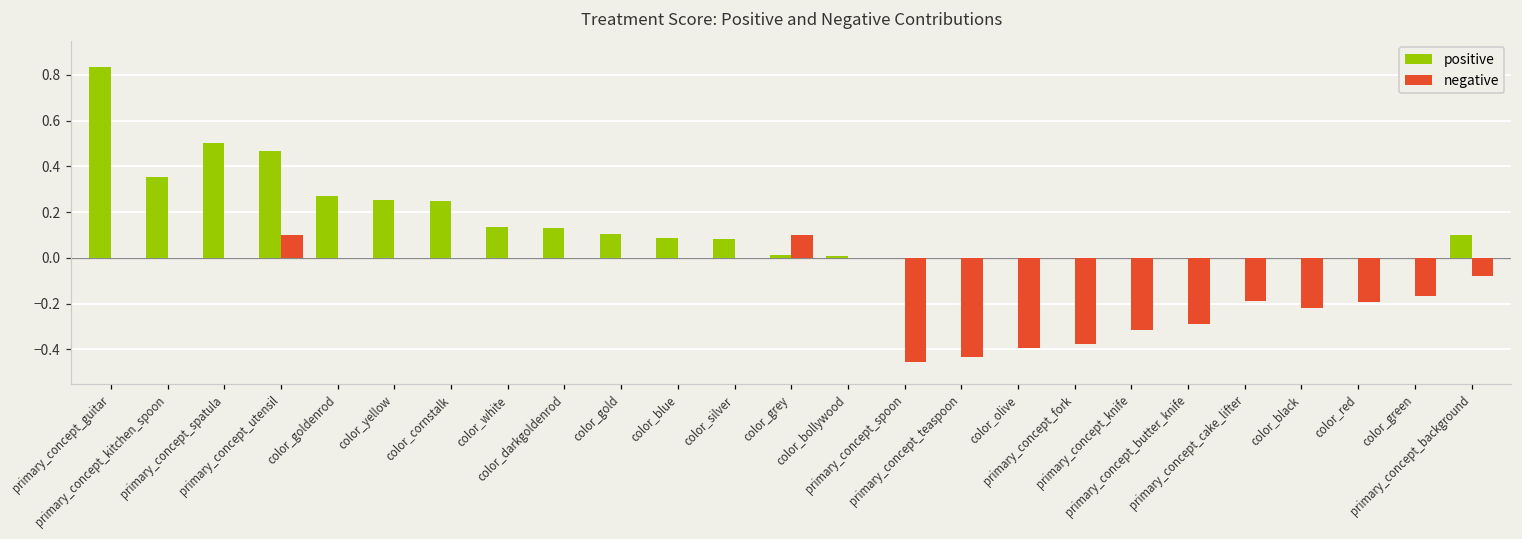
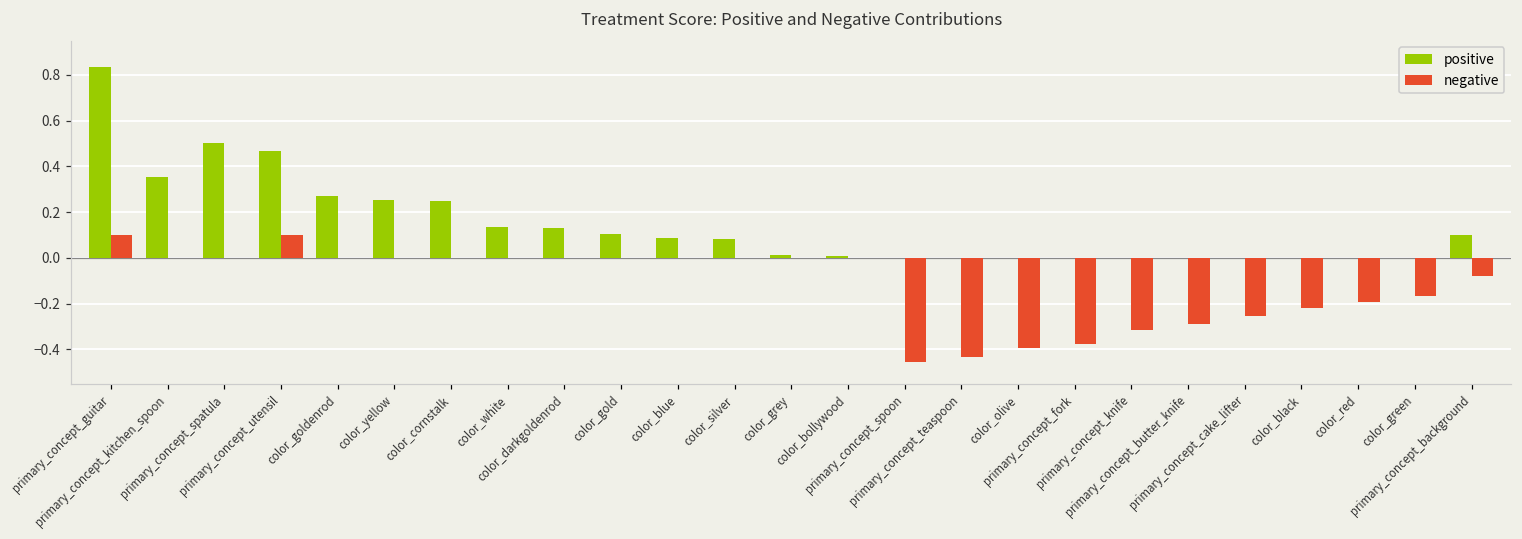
negative, primary_concept_guitar: 0.0 -> 0.1
negative, color_grey: 0.1 -> 0.0
negative, primary_concept_cake_lifter: -0.19 -> -0.25
